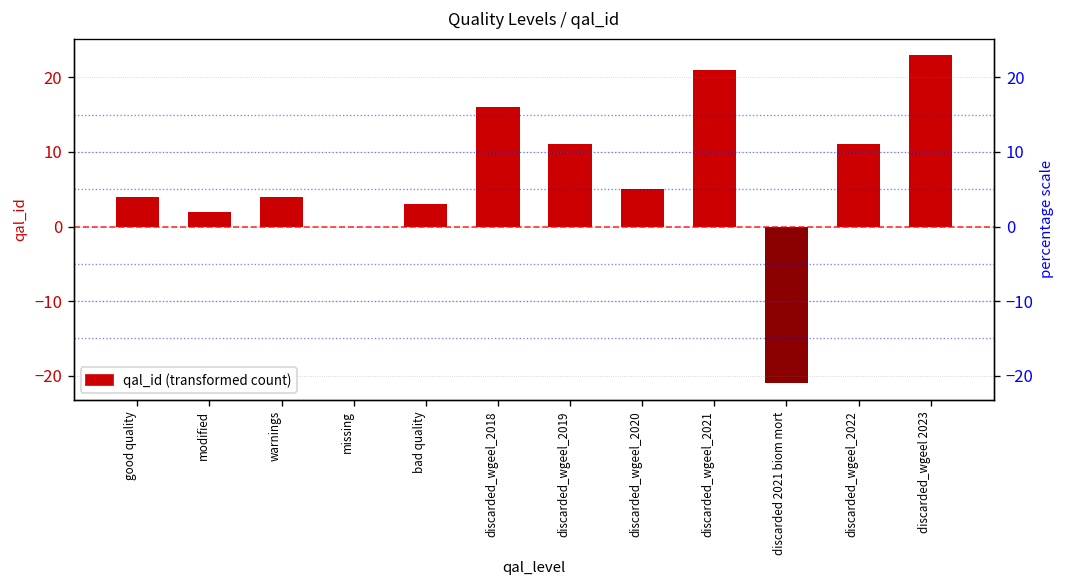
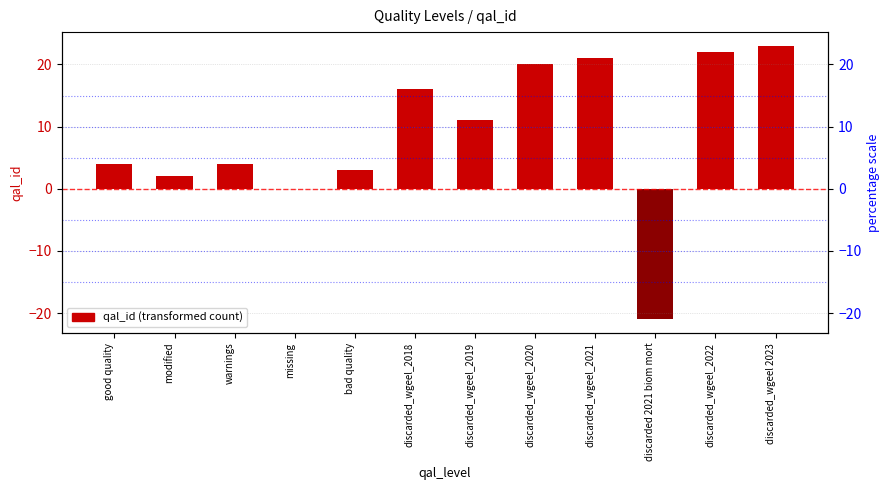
discarded_wgeel_2020: 5 -> 20
discarded_wgeel_2022: 11 -> 22
